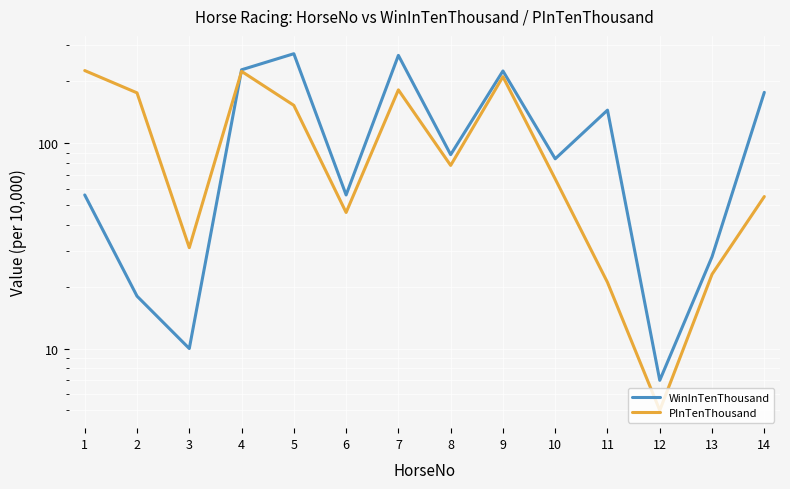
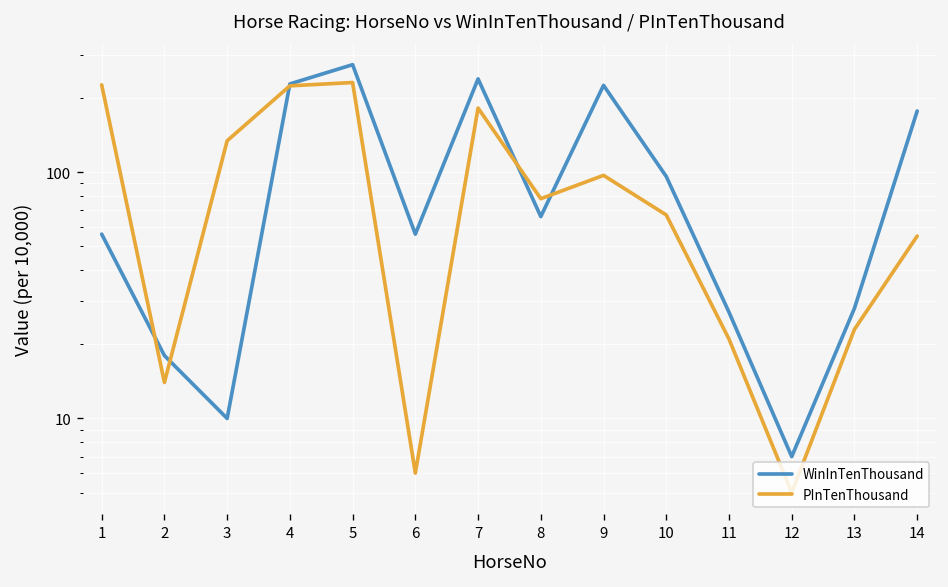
PInTenThousand, 2: 180 -> 14
PInTenThousand, 3: 31 -> 130
PInTenThousand, 5: 150 -> 230
PInTenThousand, 6: 46 -> 6
WinInTenThousand, 7: 270 -> 240
WinInTenThousand, 8: 88 -> 66
PInTenThousand, 9: 210 -> 100
WinInTenThousand, 10: 84 -> 100
WinInTenThousand, 11: 150 -> 27
